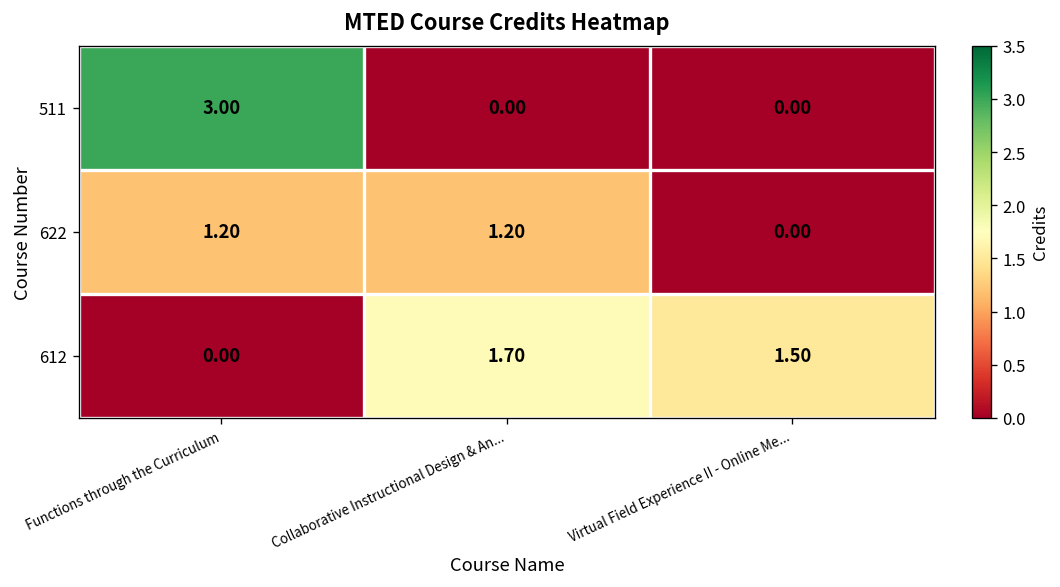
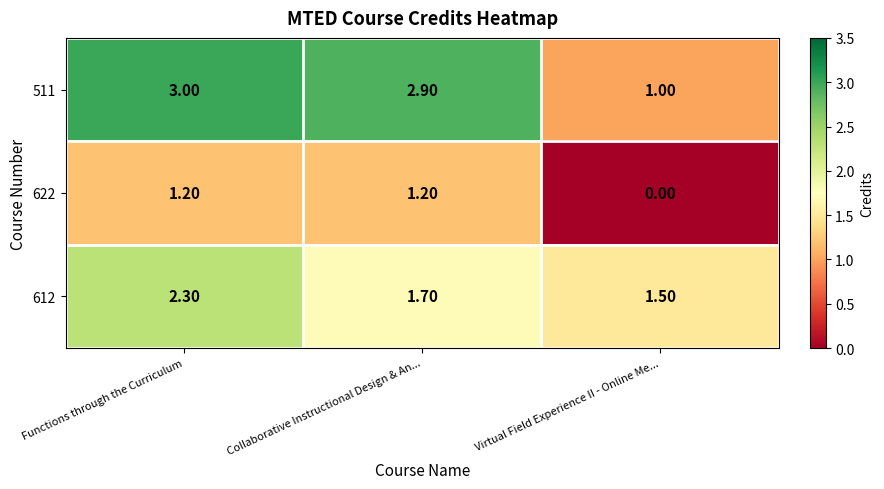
511, Collaborative Instructional Design & An...: 0.00 -> 2.90
511, Virtual Field Experience II - Online Me...: 0.00 -> 1.00
612, Functions through the Curriculum: 0.00 -> 2.30
